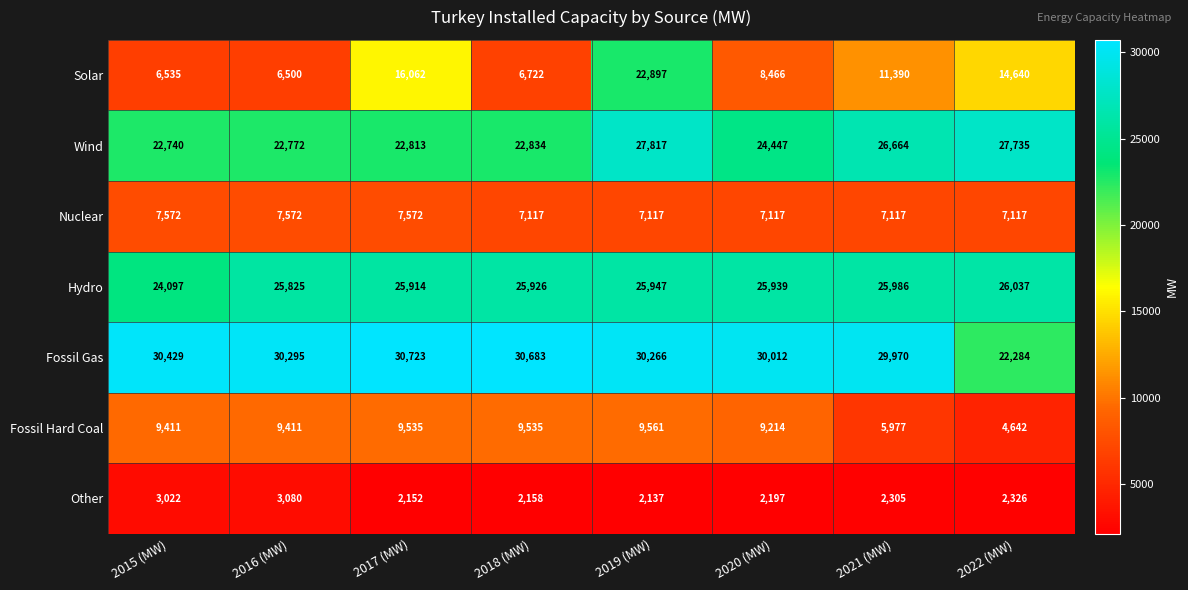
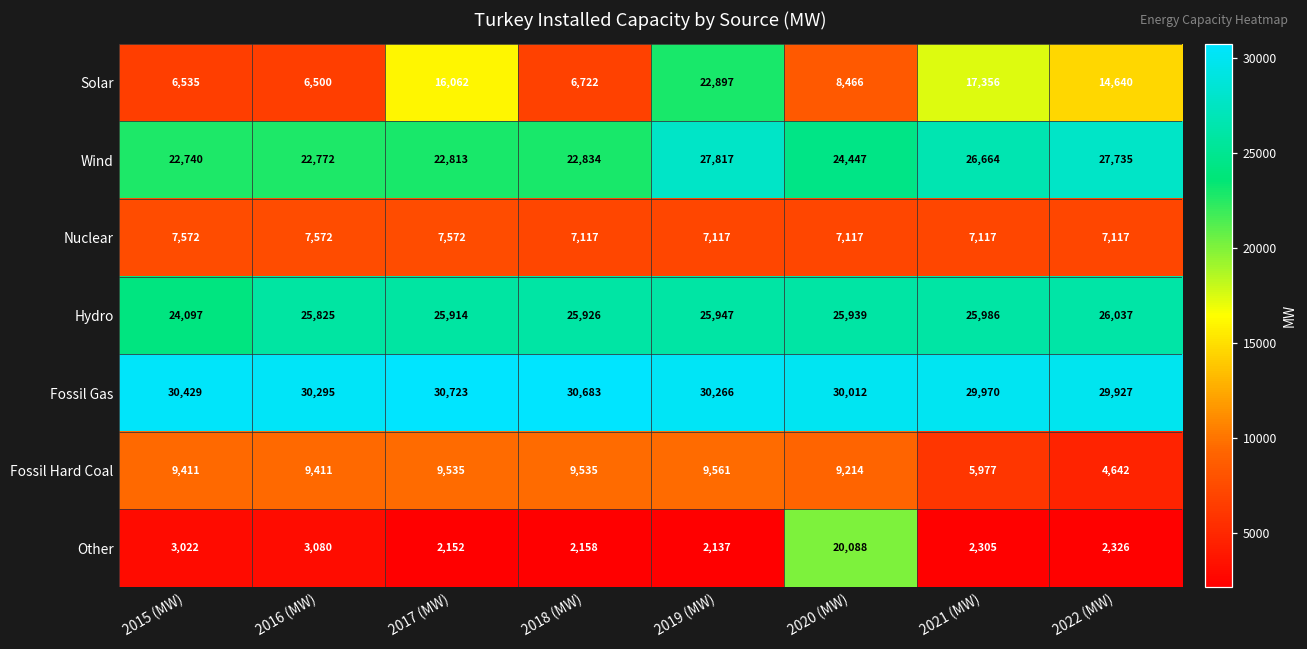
Solar, 2021 (MW): 11,390 -> 17,356
Fossil Gas, 2022 (MW): 22,284 -> 29,927
Other, 2020 (MW): 2,197 -> 20,088
